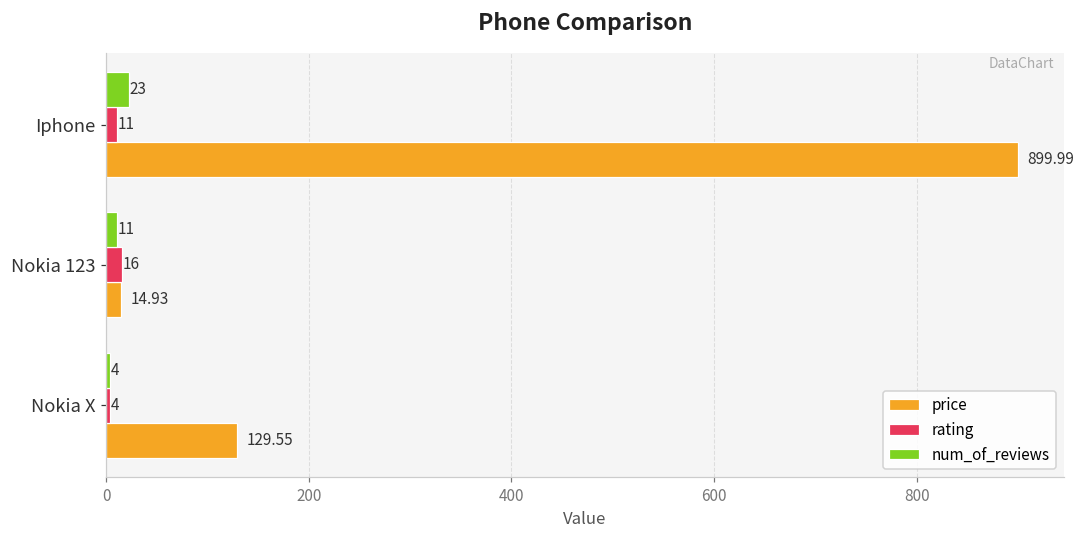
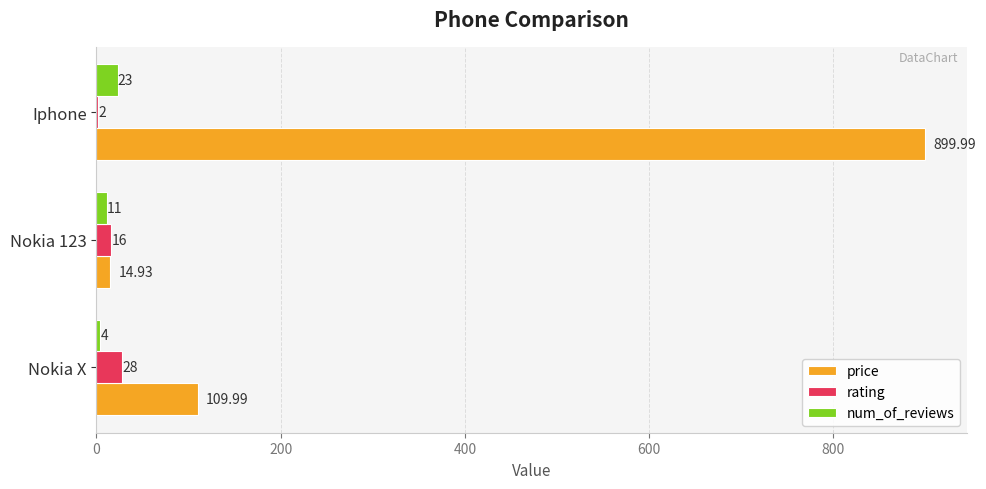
rating, Iphone: 11 -> 2
rating, Nokia X: 4 -> 28
price, Nokia X: 129.55 -> 109.99
